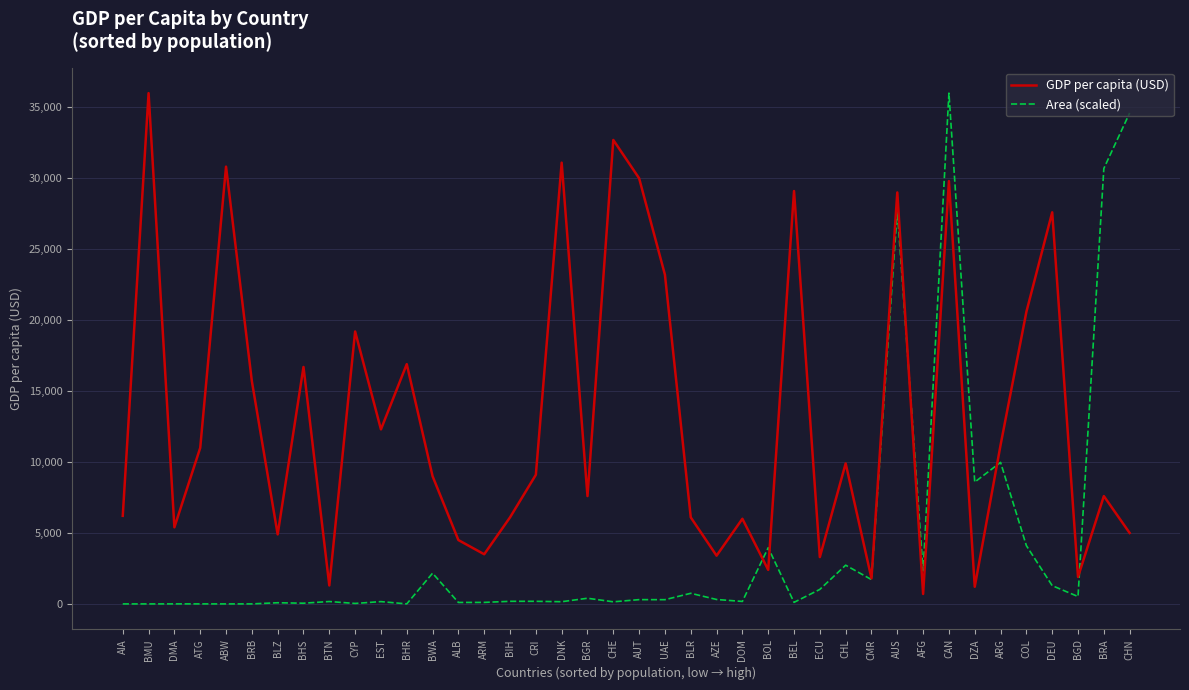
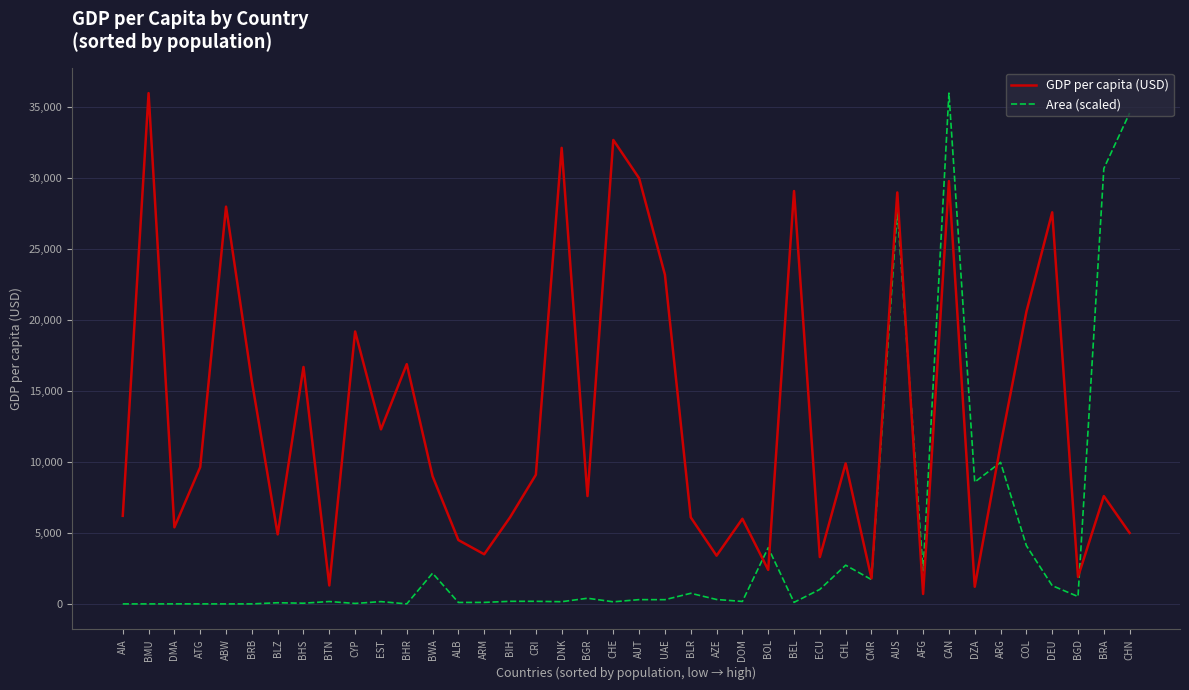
GDP per capita (USD), ATG: 11,000 -> 9,600
GDP per capita (USD), ABW: 30,800 -> 28,000
GDP per capita (USD), DNK: 31,100 -> 32,100
